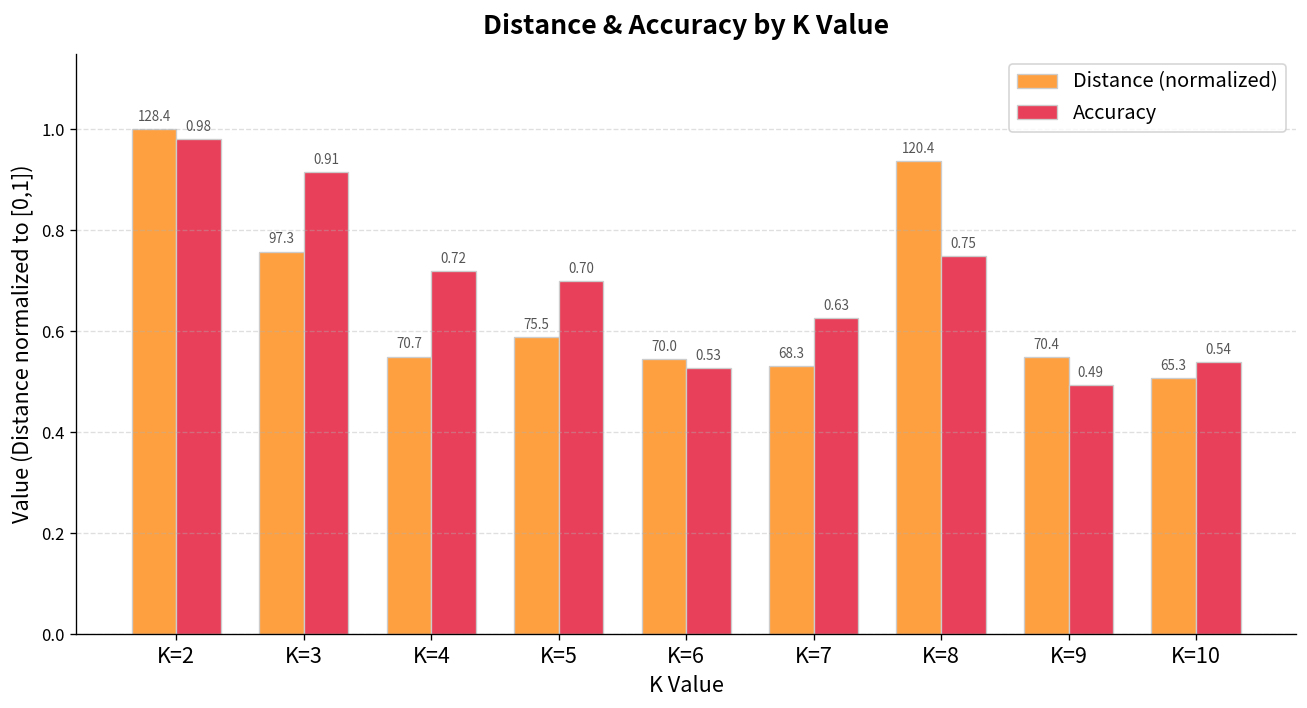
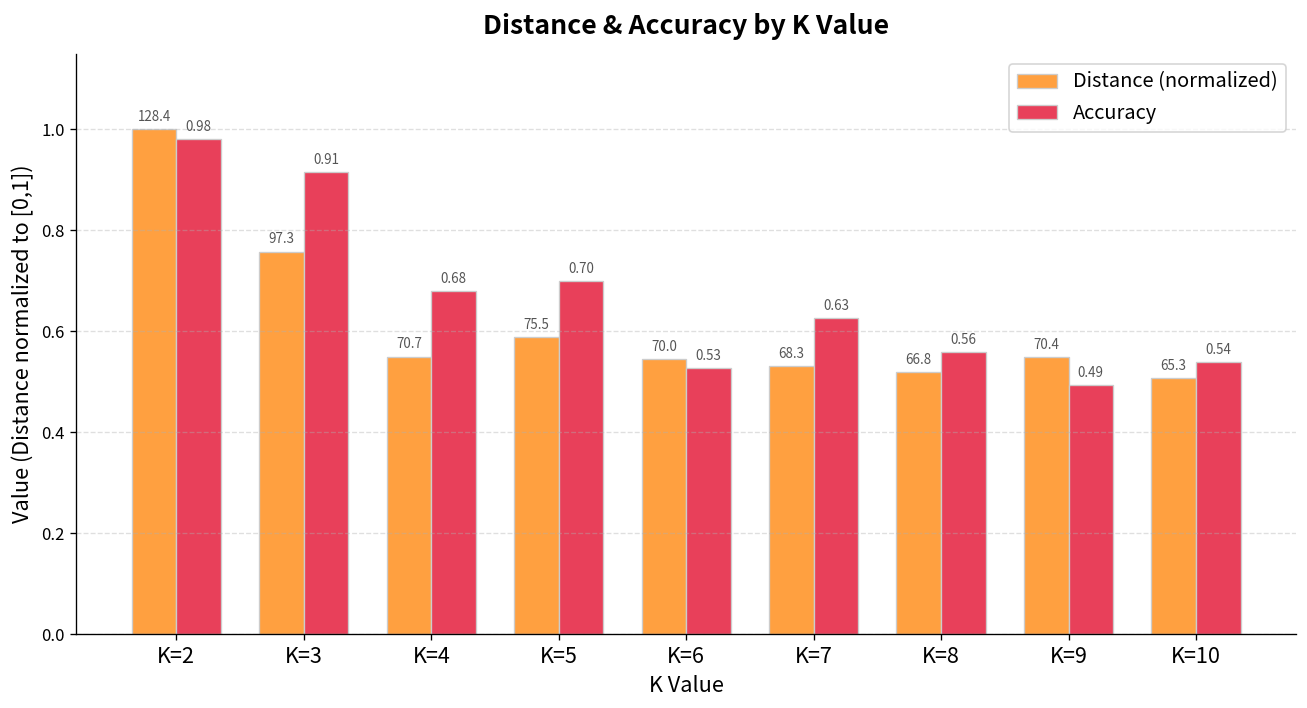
Accuracy, K=4: 0.72 -> 0.68
Distance (normalized), K=8: 120.4 -> 66.8
Accuracy, K=8: 0.75 -> 0.56
